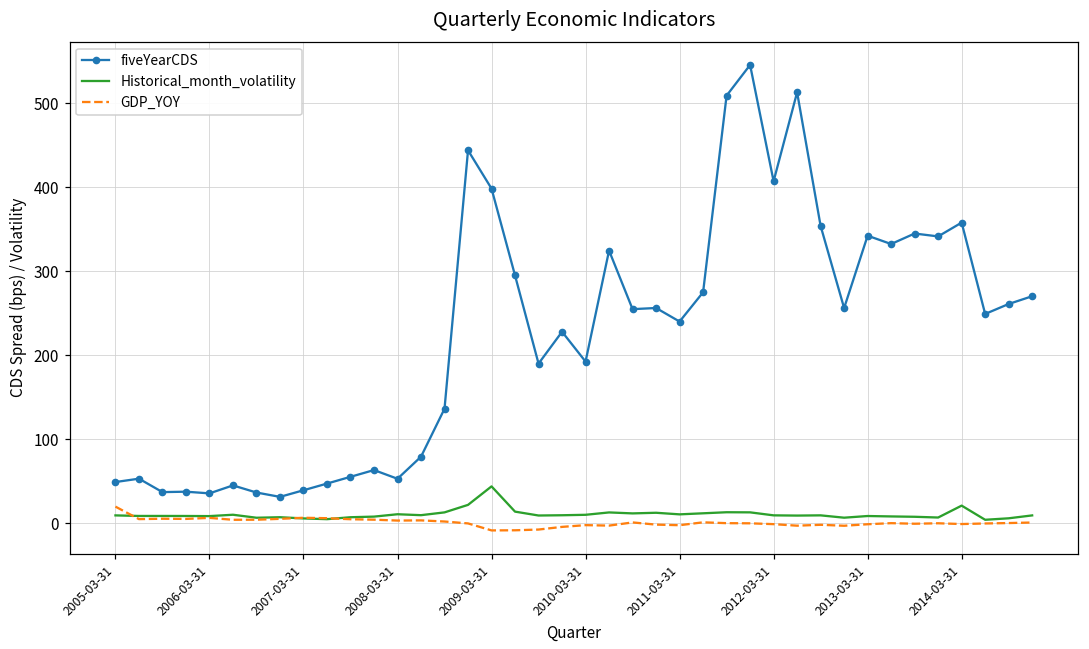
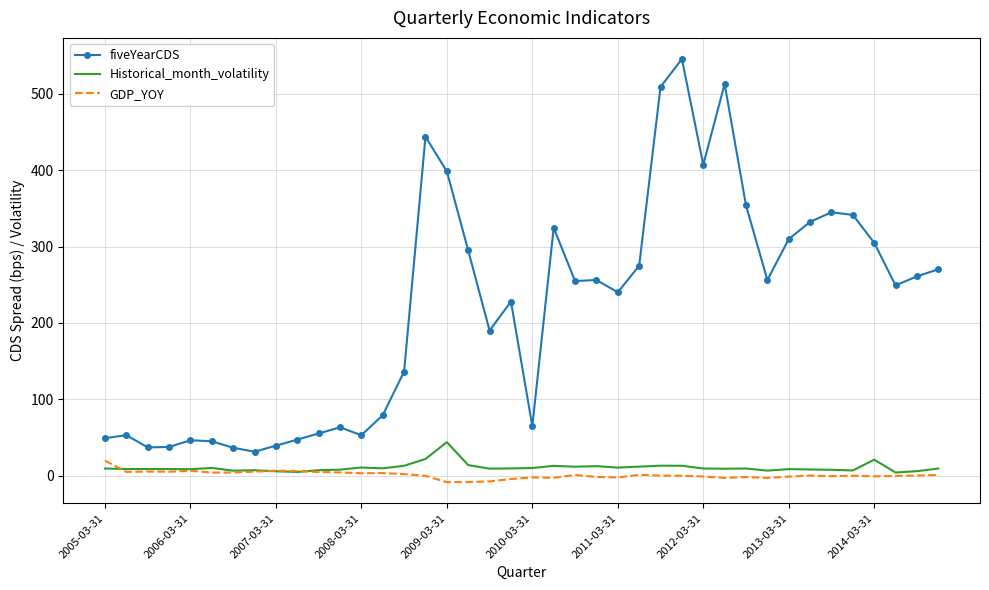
fiveYearCDS, 2006-03-31: 40 -> 50
fiveYearCDS, 2010-03-31: 190 -> 60
fiveYearCDS, 2013-03-31: 340 -> 310
fiveYearCDS, 2014-03-31: 360 -> 310
